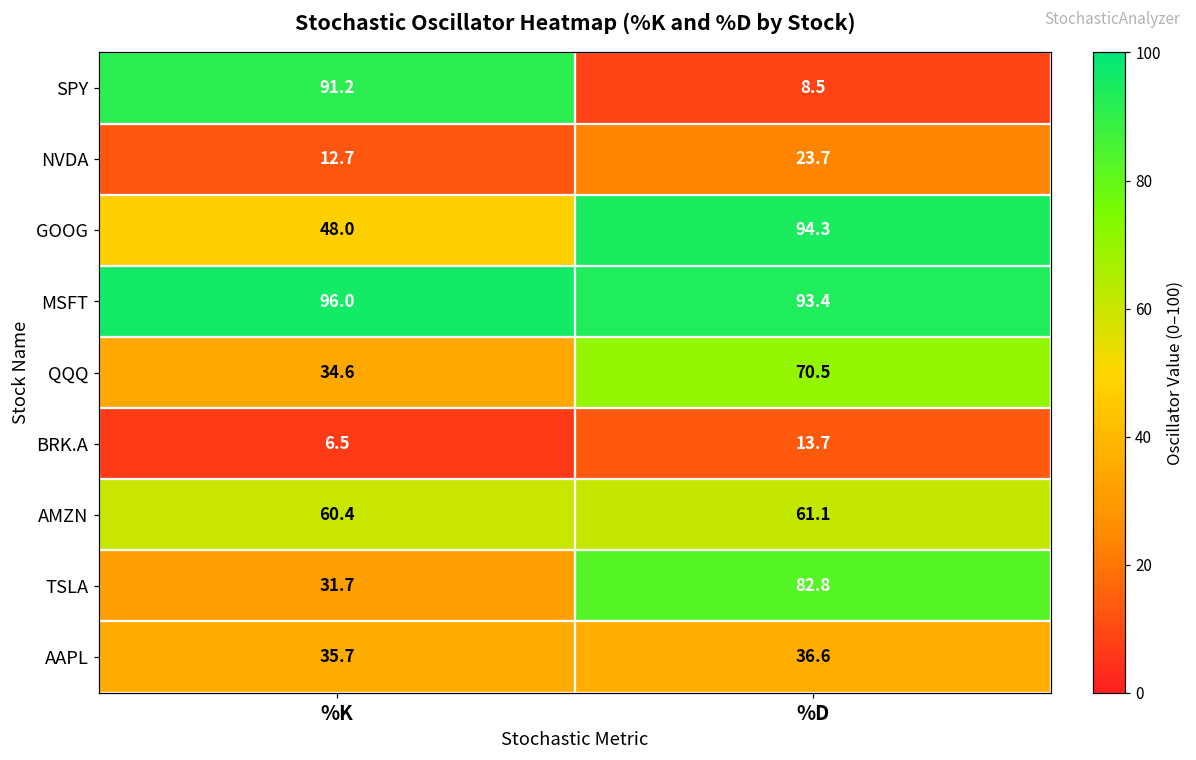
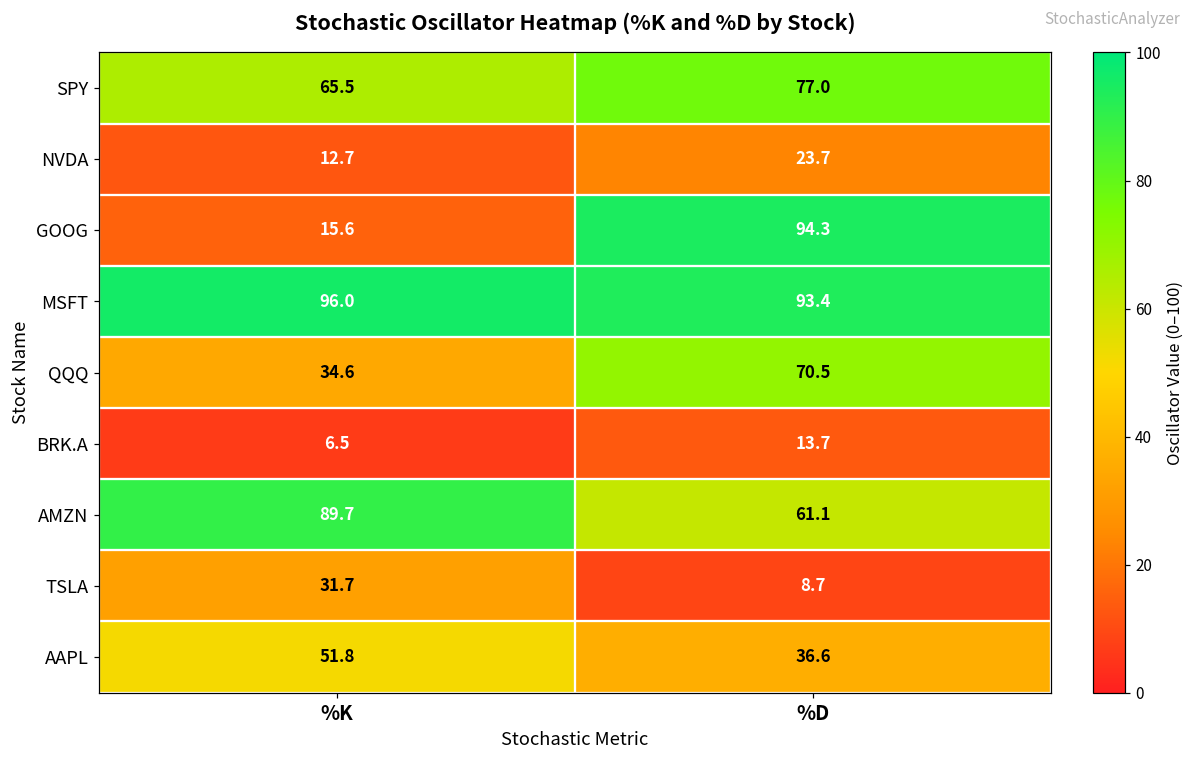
SPY, %K: 91.2 -> 65.5
SPY, %D: 8.5 -> 77.0
GOOG, %K: 48.0 -> 15.6
AMZN, %K: 60.4 -> 89.7
TSLA, %D: 82.8 -> 8.7
AAPL, %K: 35.7 -> 51.8
